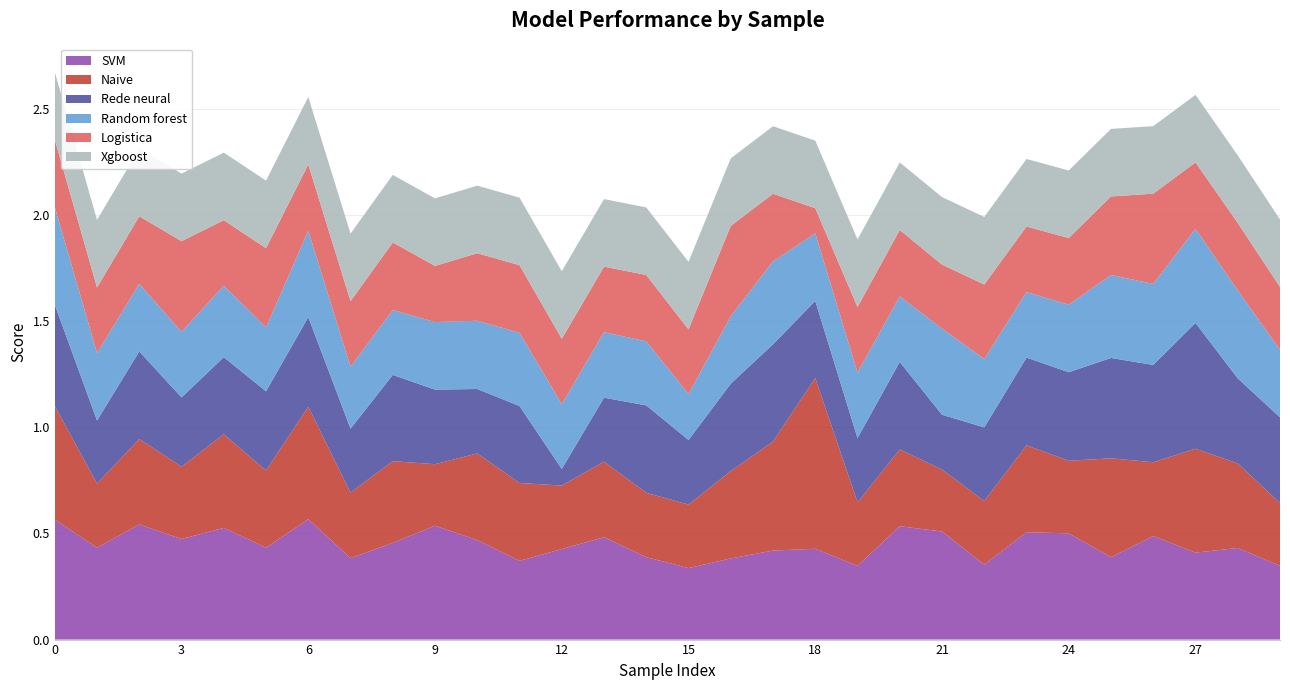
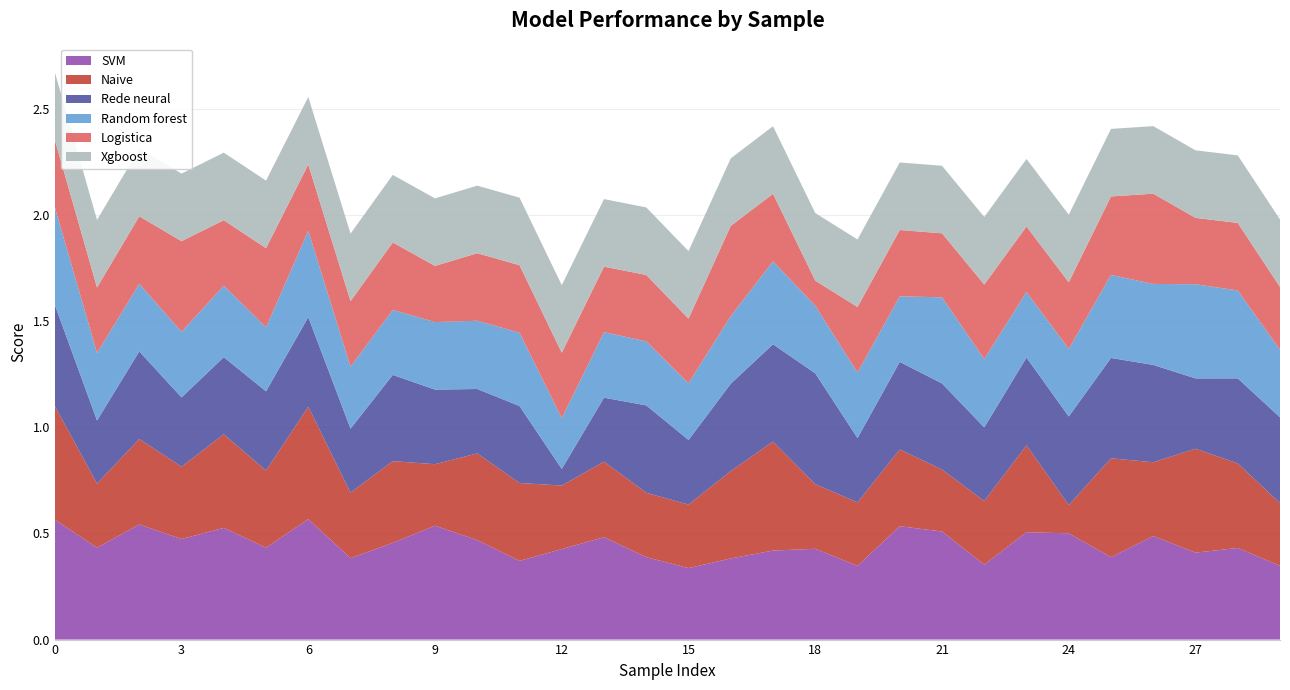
Random forest, 12: 0.30 -> 0.24
Random forest, 15: 0.22 -> 0.27
Naive, 18: 0.80 -> 0.30
Rede neural, 18: 0.36 -> 0.52
Rede neural, 21: 0.26 -> 0.41
Naive, 24: 0.34 -> 0.13
Rede neural, 27: 0.59 -> 0.33
